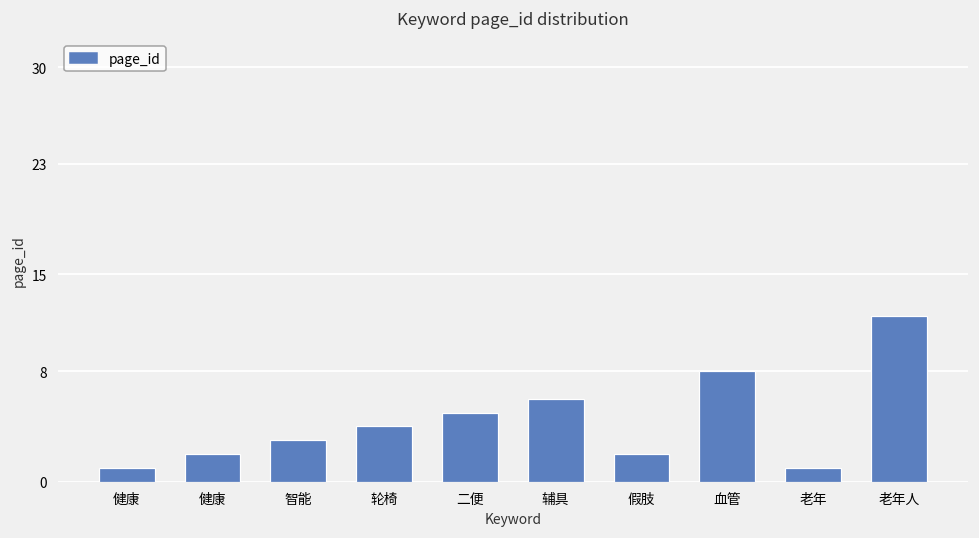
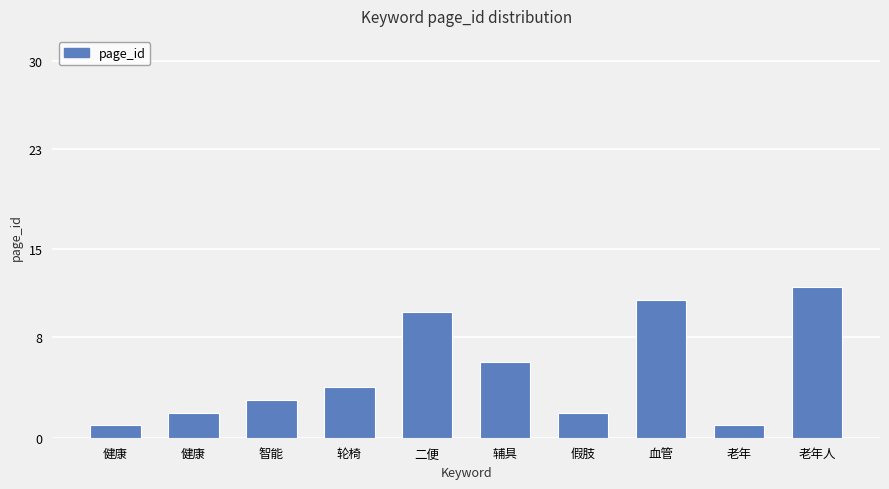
二便: 5 -> 10
血管: 8 -> 11
